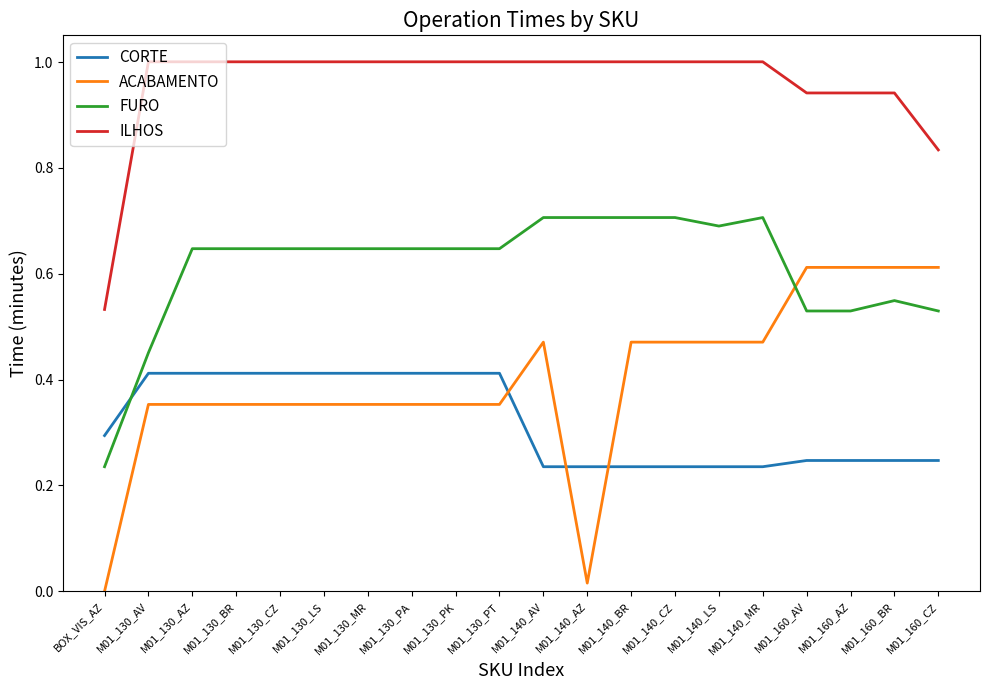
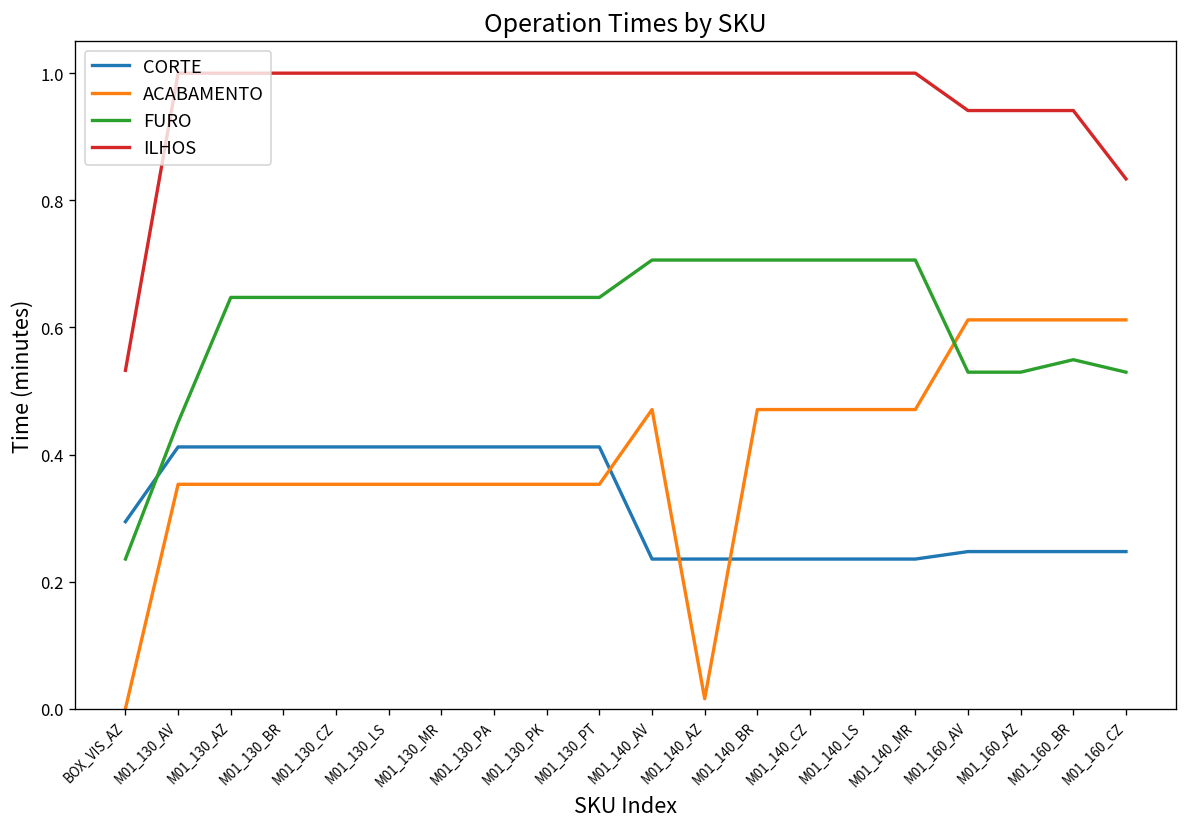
FURO, M01_140_LS: 0.69 -> 0.71
